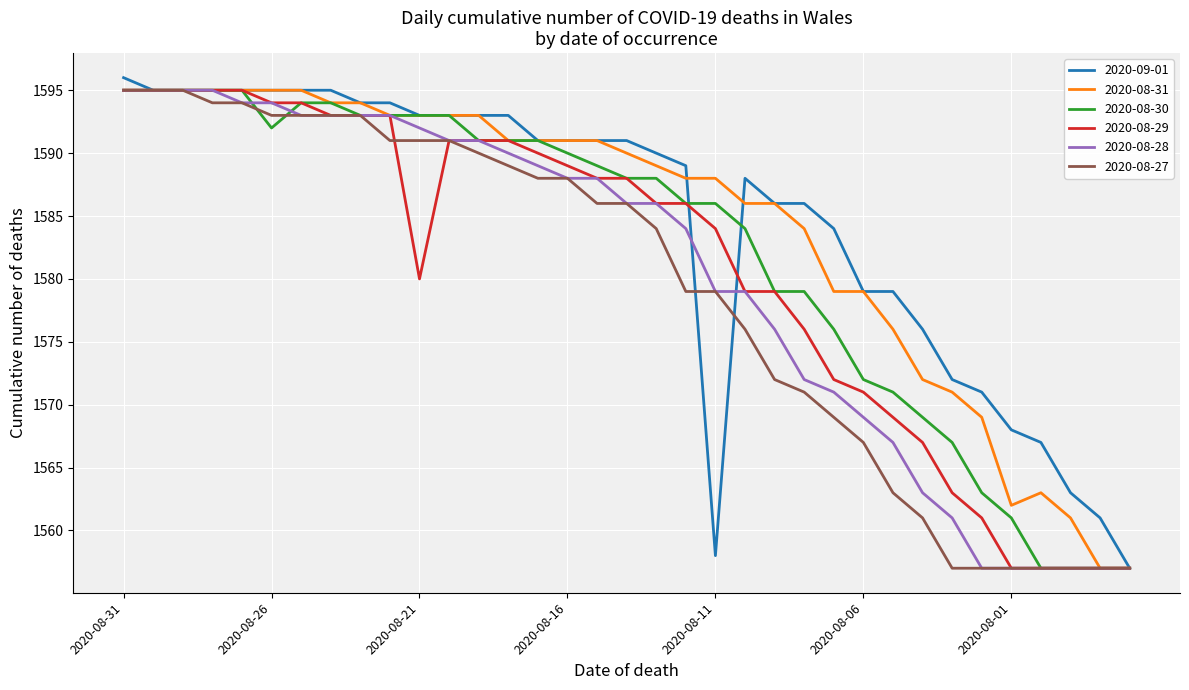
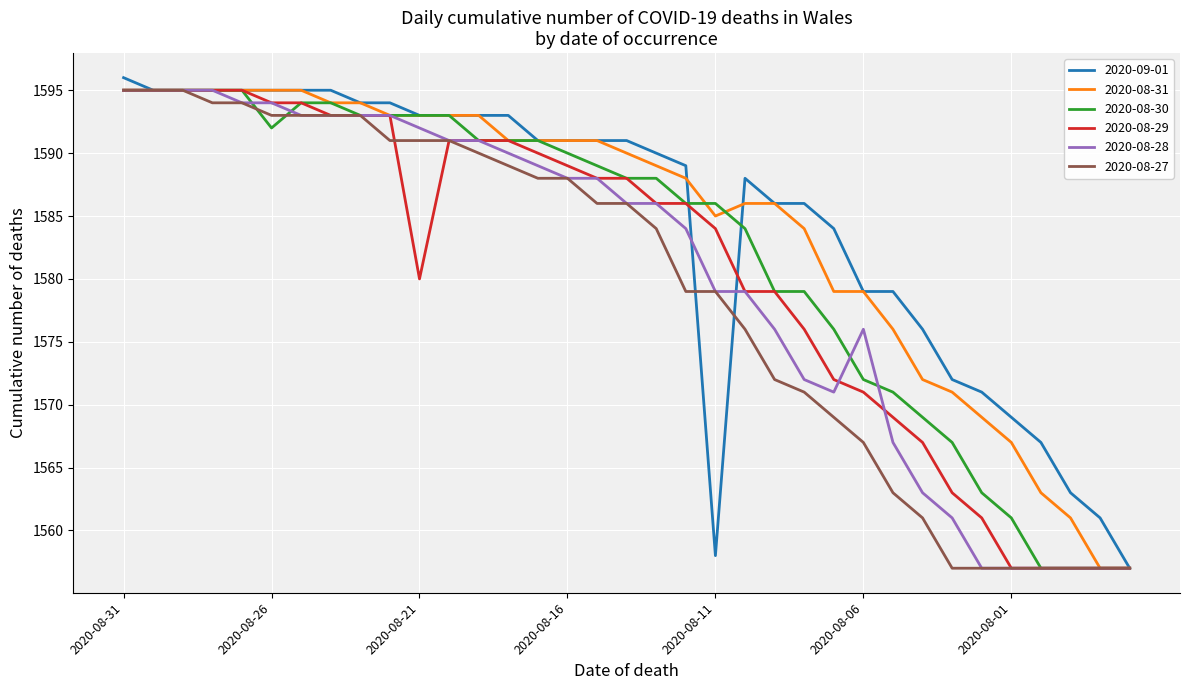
2020-08-31, 2020-08-11: 1588 -> 1585
2020-08-28, 2020-08-06: 1569 -> 1576
2020-09-01, 2020-08-01: 1568 -> 1569
2020-08-31, 2020-08-01: 1562 -> 1567
